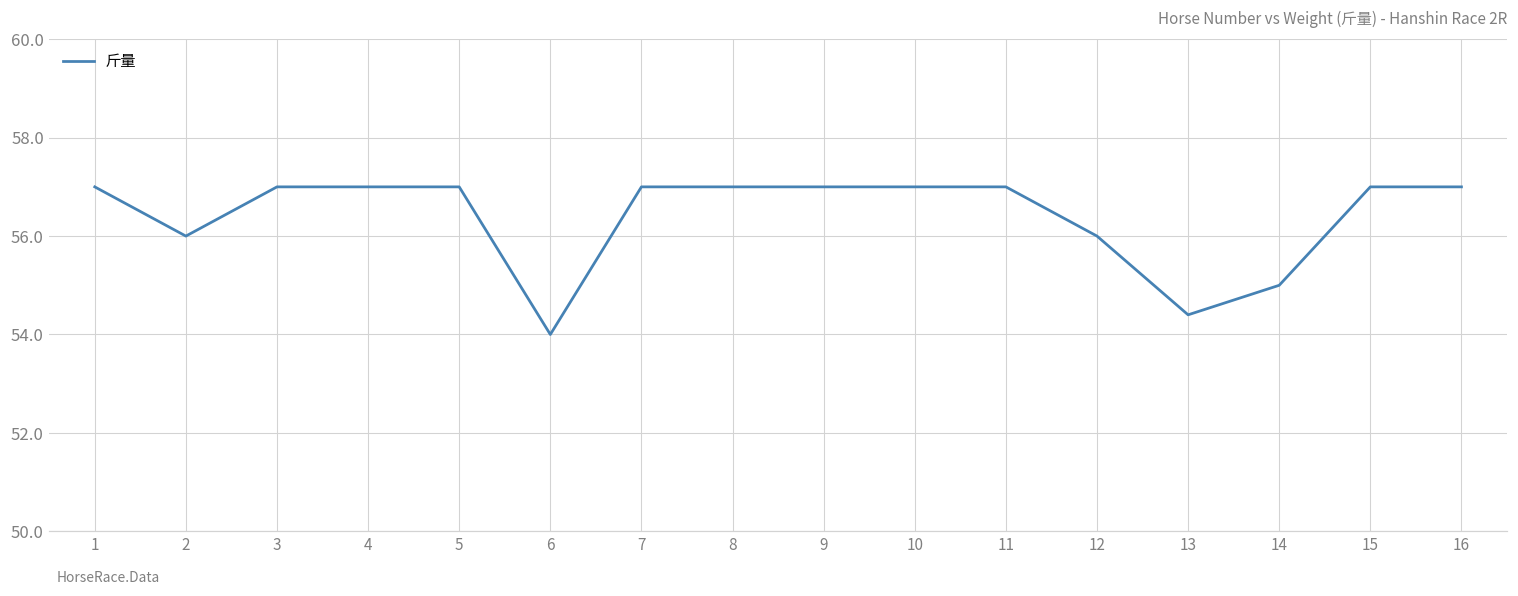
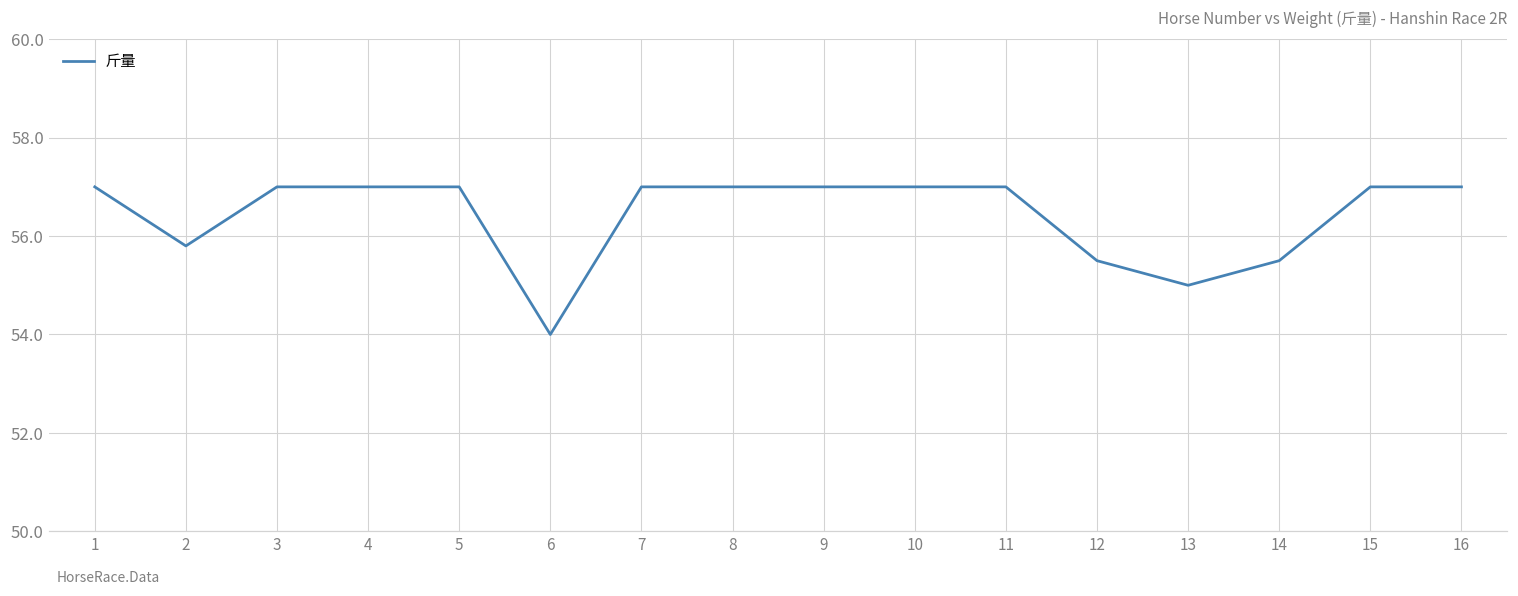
2: 56.0 -> 55.8
12: 56.0 -> 55.5
13: 54.4 -> 55.0
14: 55.0 -> 55.5
